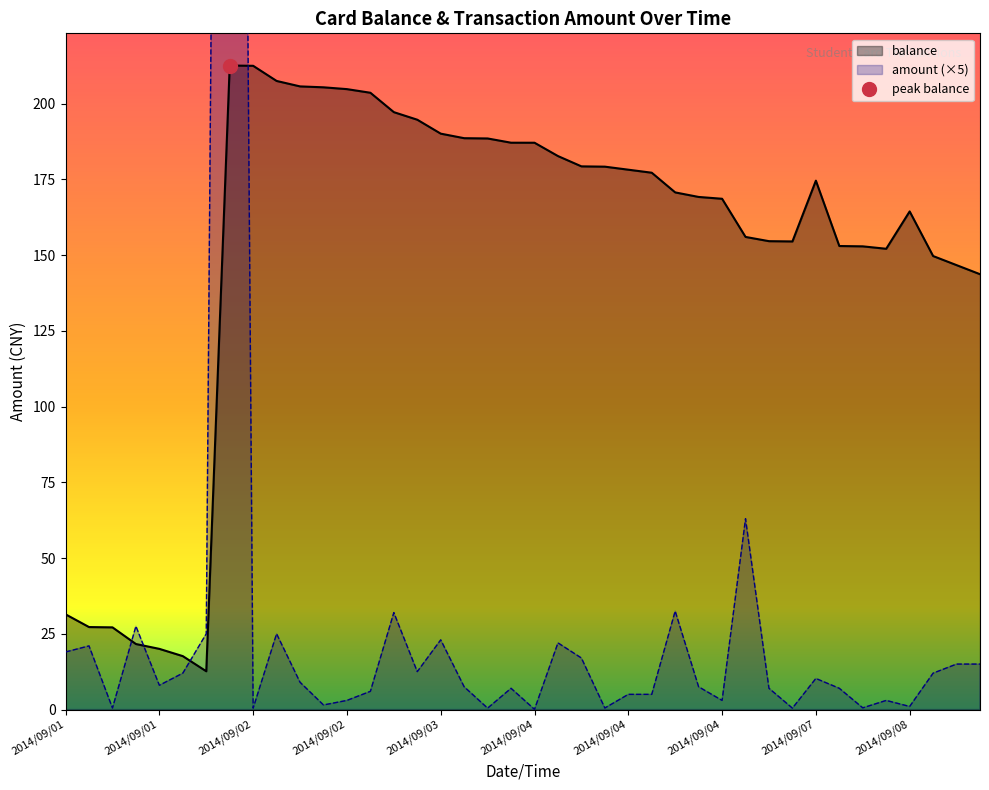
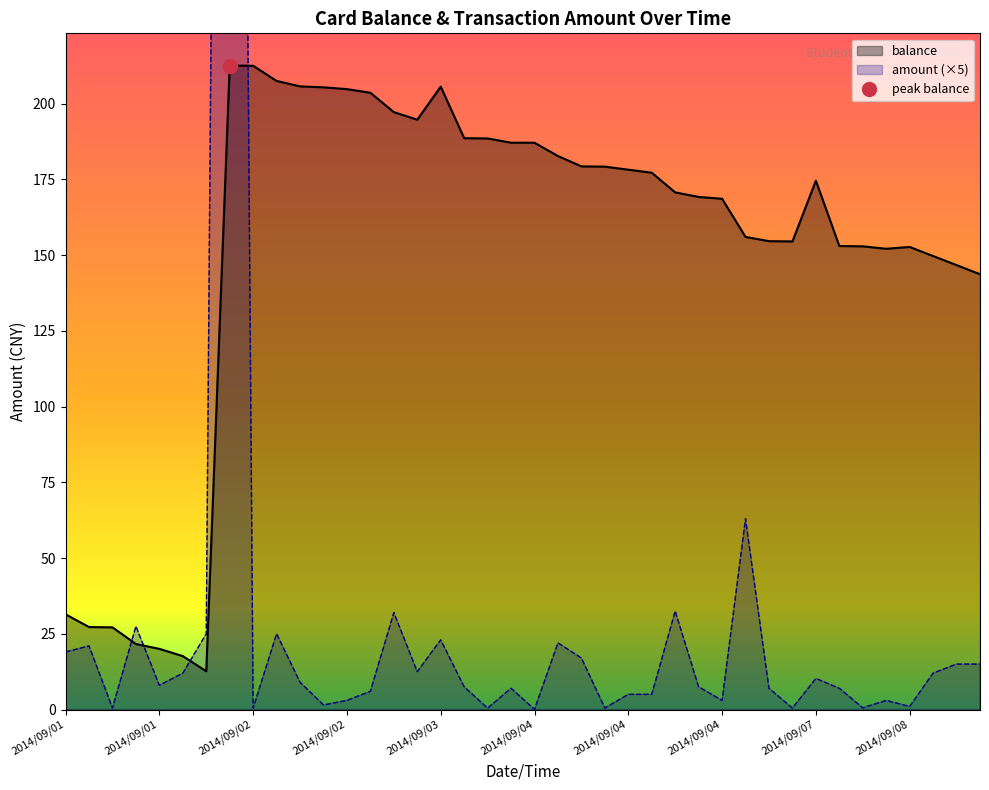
balance, 2014/09/03: 190 -> 206
balance, 2014/09/08: 164 -> 153
